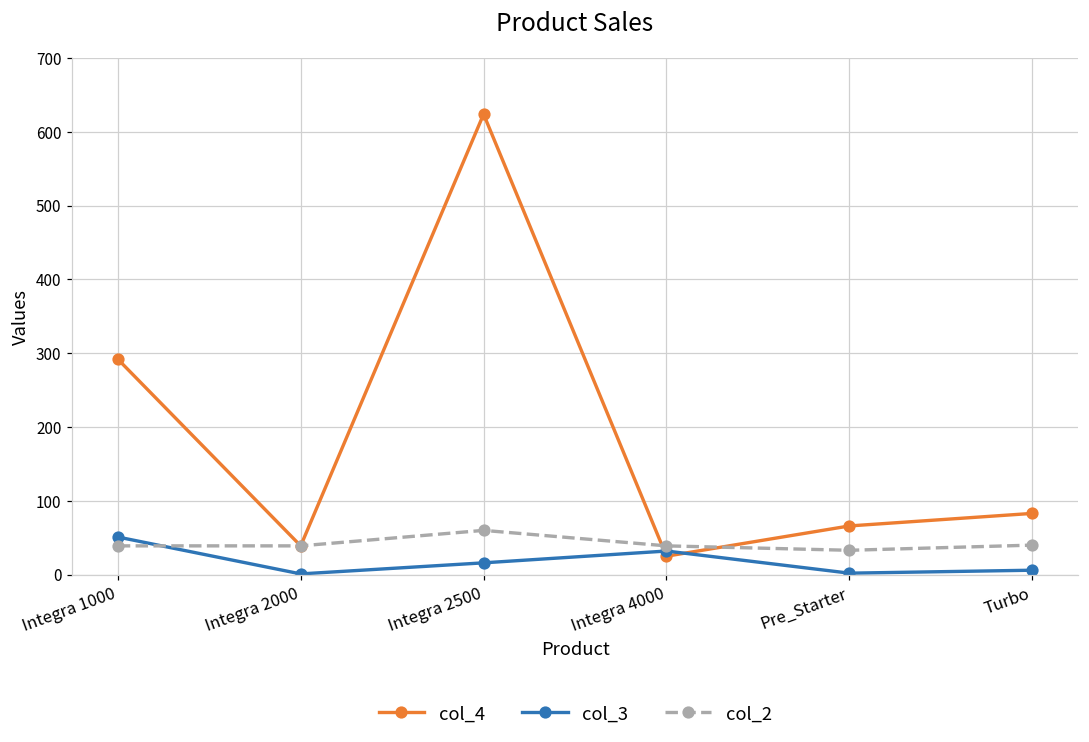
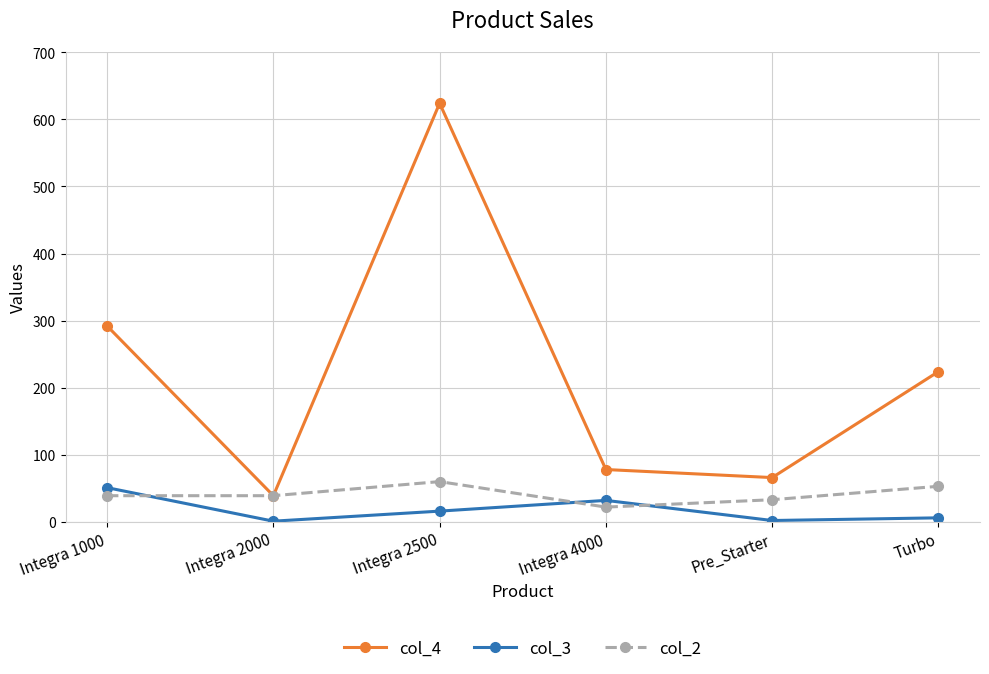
col_4, Integra 4000: 30 -> 80
col_2, Integra 4000: 40 -> 20
col_4, Turbo: 80 -> 220
col_2, Turbo: 40 -> 50
